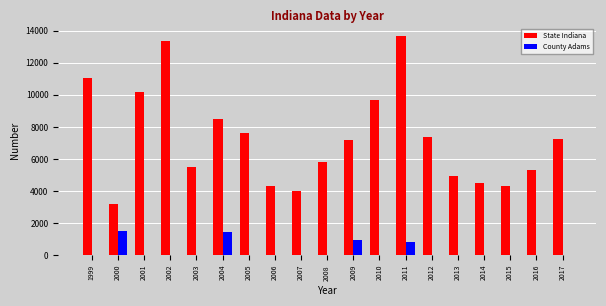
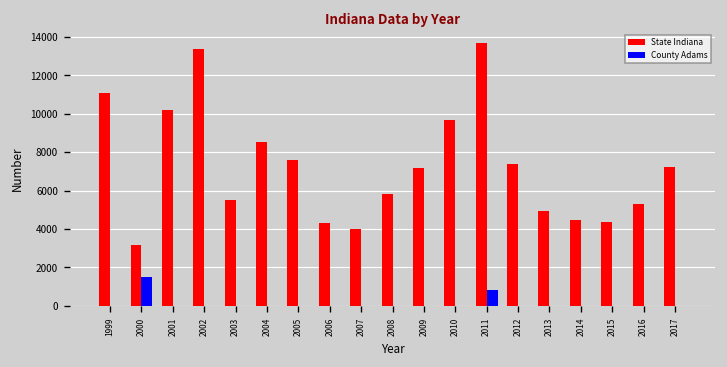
County Adams, 2004: 1500 -> 0
County Adams, 2009: 1000 -> 0
